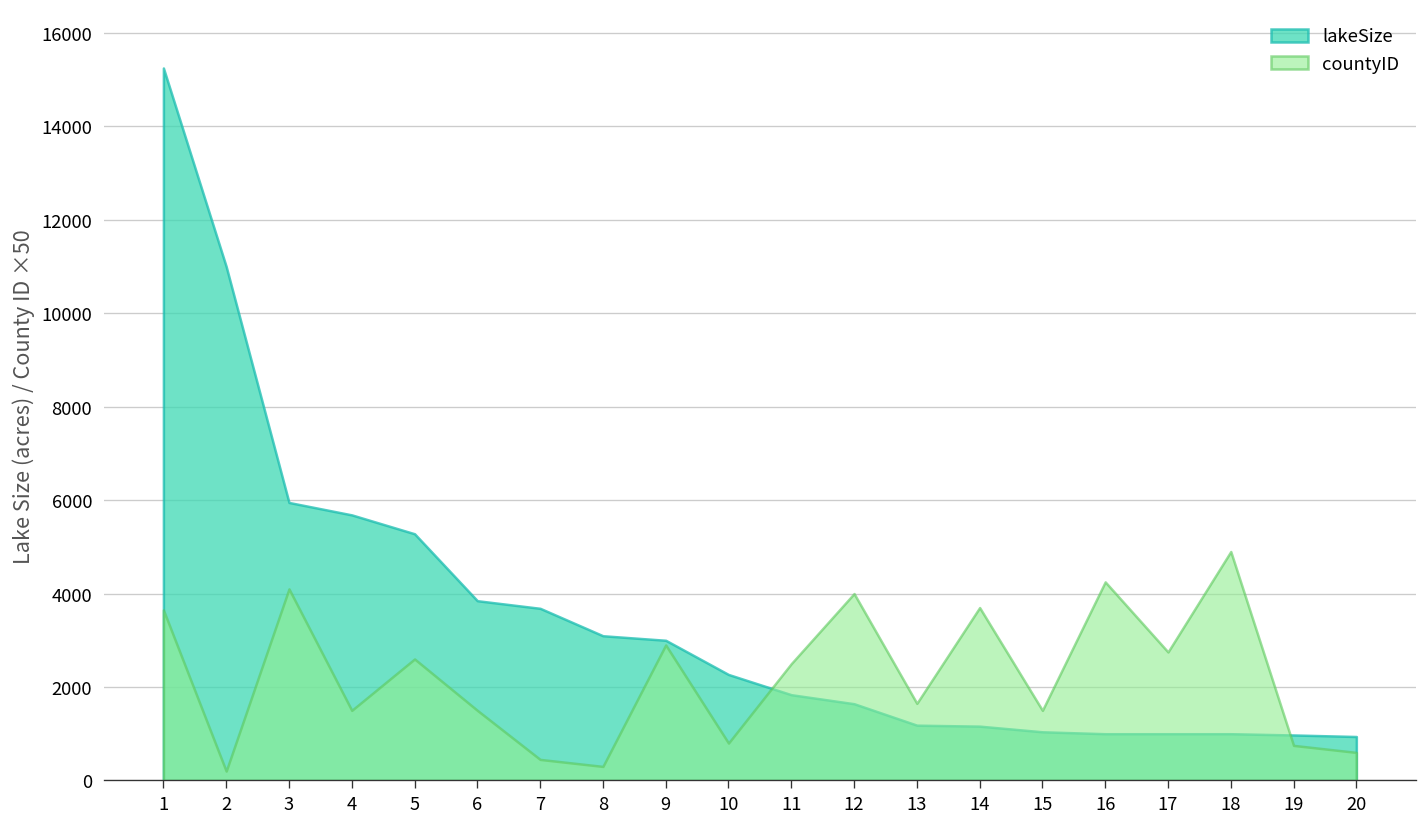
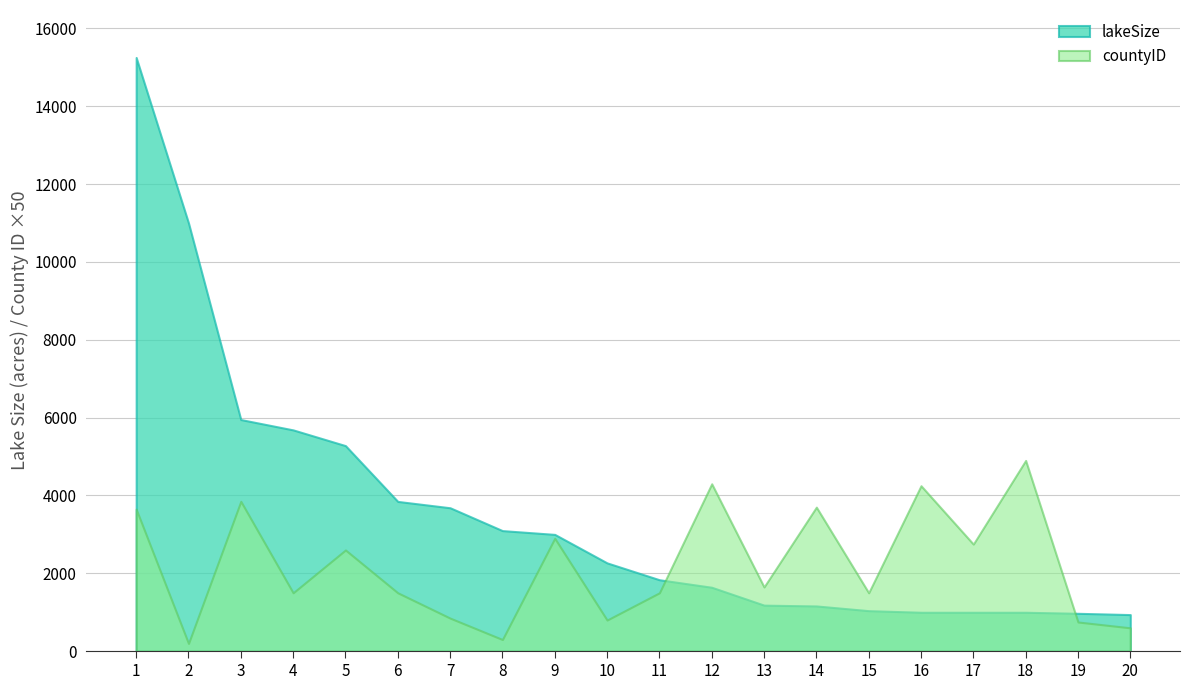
countyID, 3: 4100 -> 3900
countyID, 7: 500 -> 900
countyID, 11: 2500 -> 1500
countyID, 12: 4000 -> 4300
